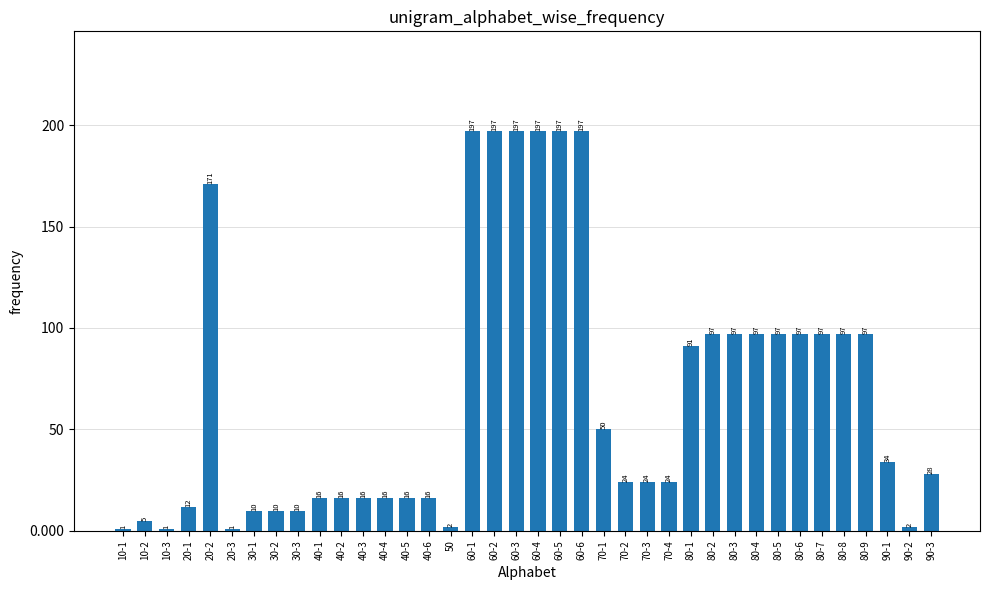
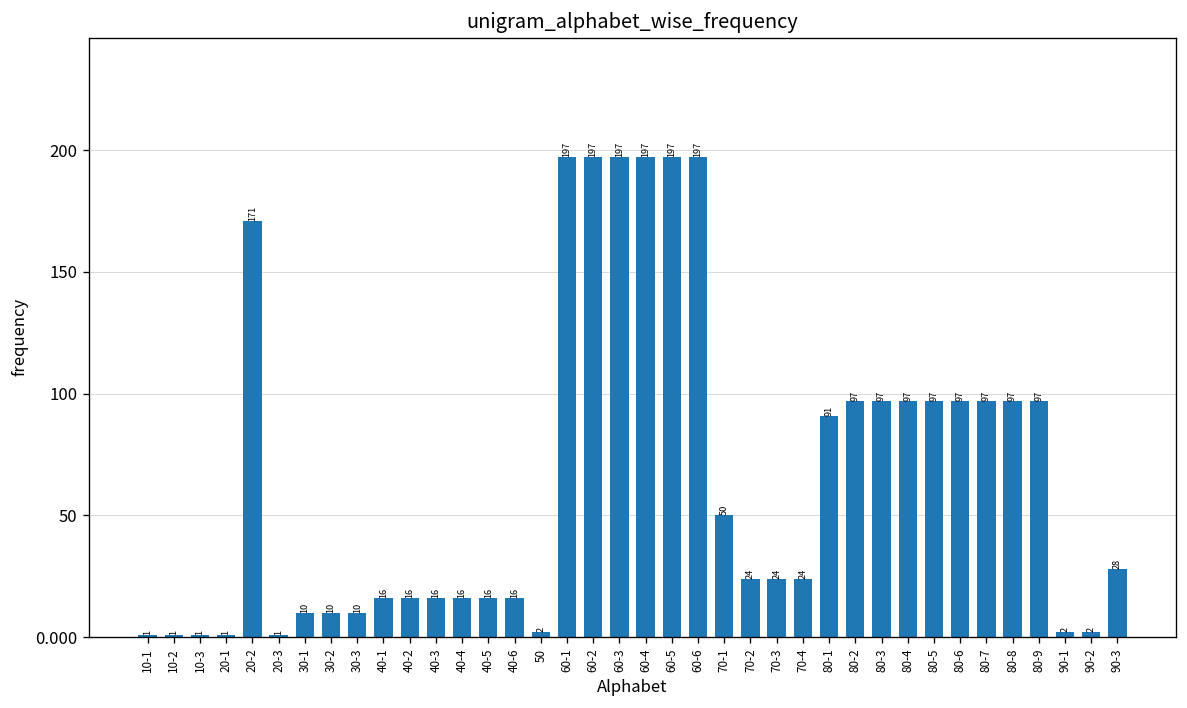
10-2: 5 -> 1
20-1: 12 -> 1
90-1: 34 -> 2
